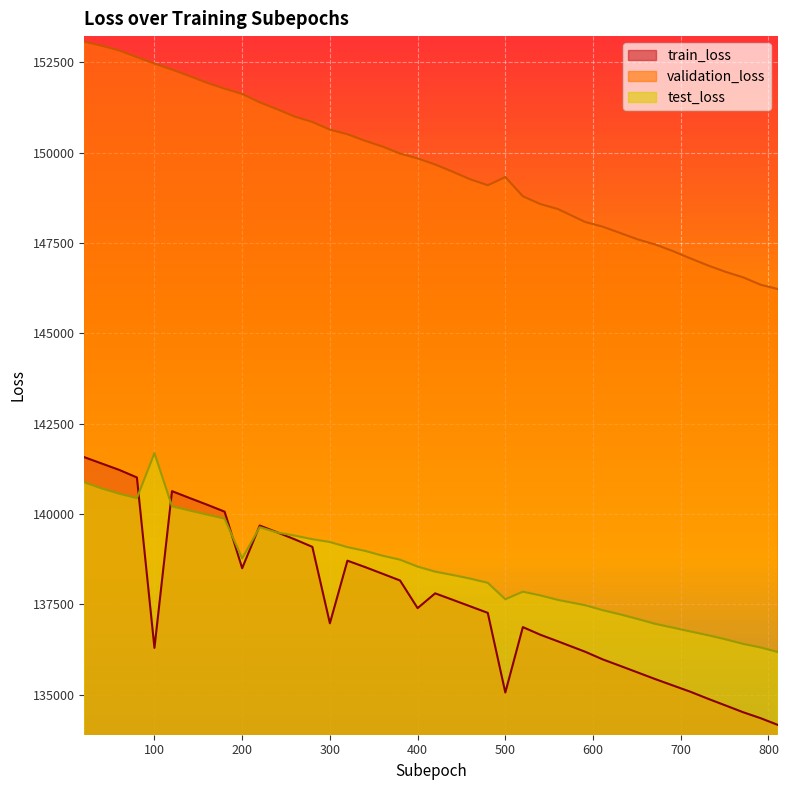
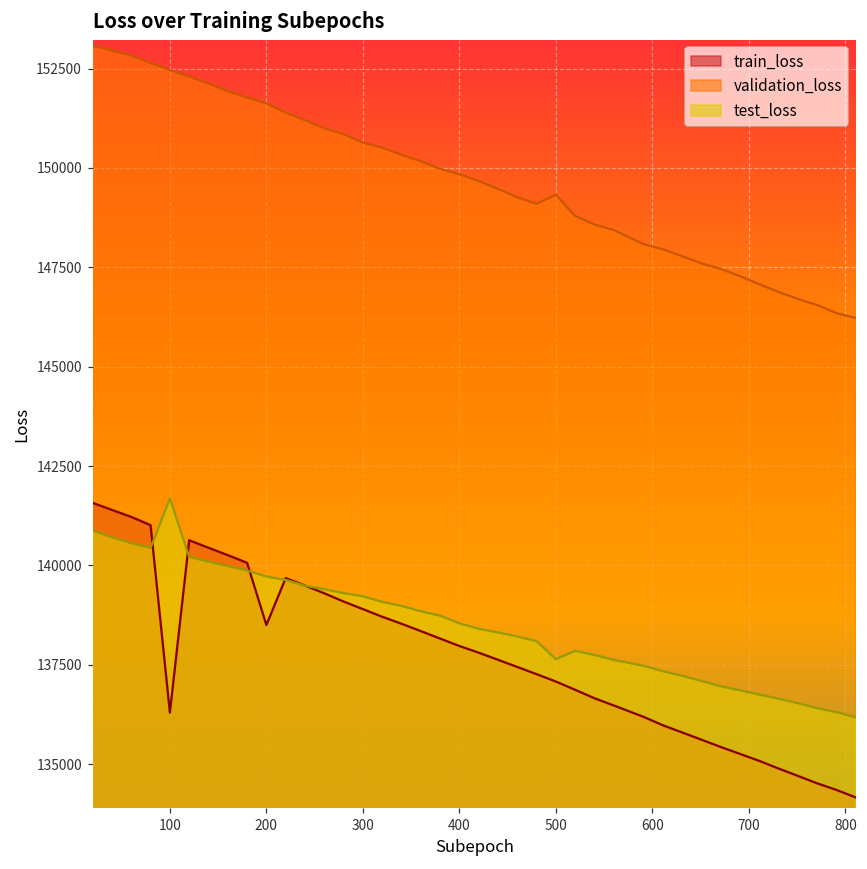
test_loss, 200: 138800 -> 139700
train_loss, 300: 137000 -> 138900
train_loss, 400: 137400 -> 138000
train_loss, 500: 135100 -> 137100
